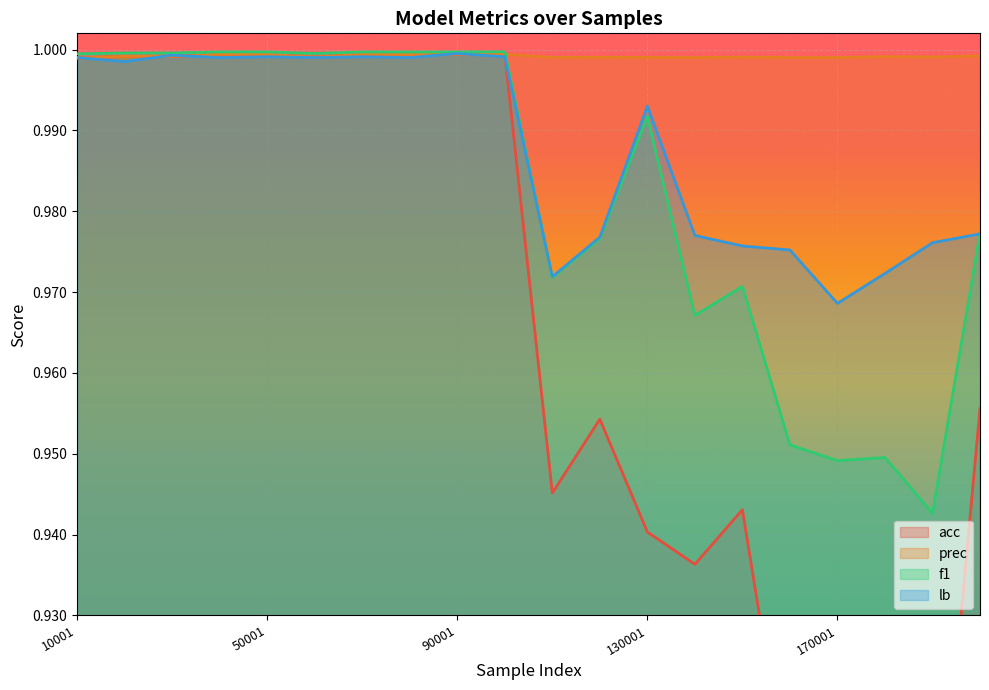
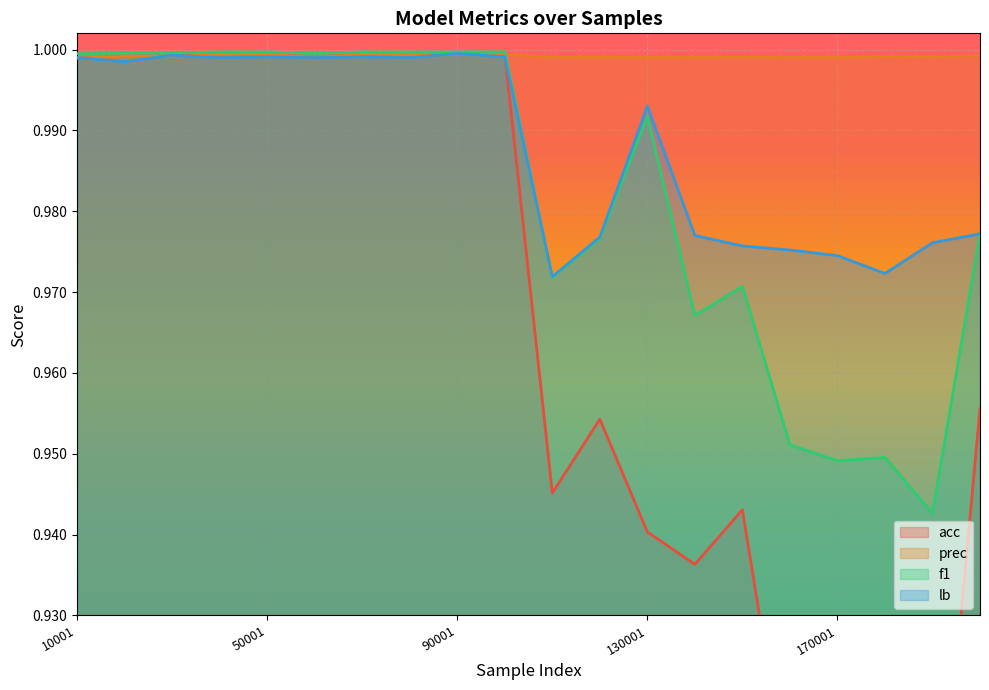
lb, 170001: 0.969 -> 0.975
